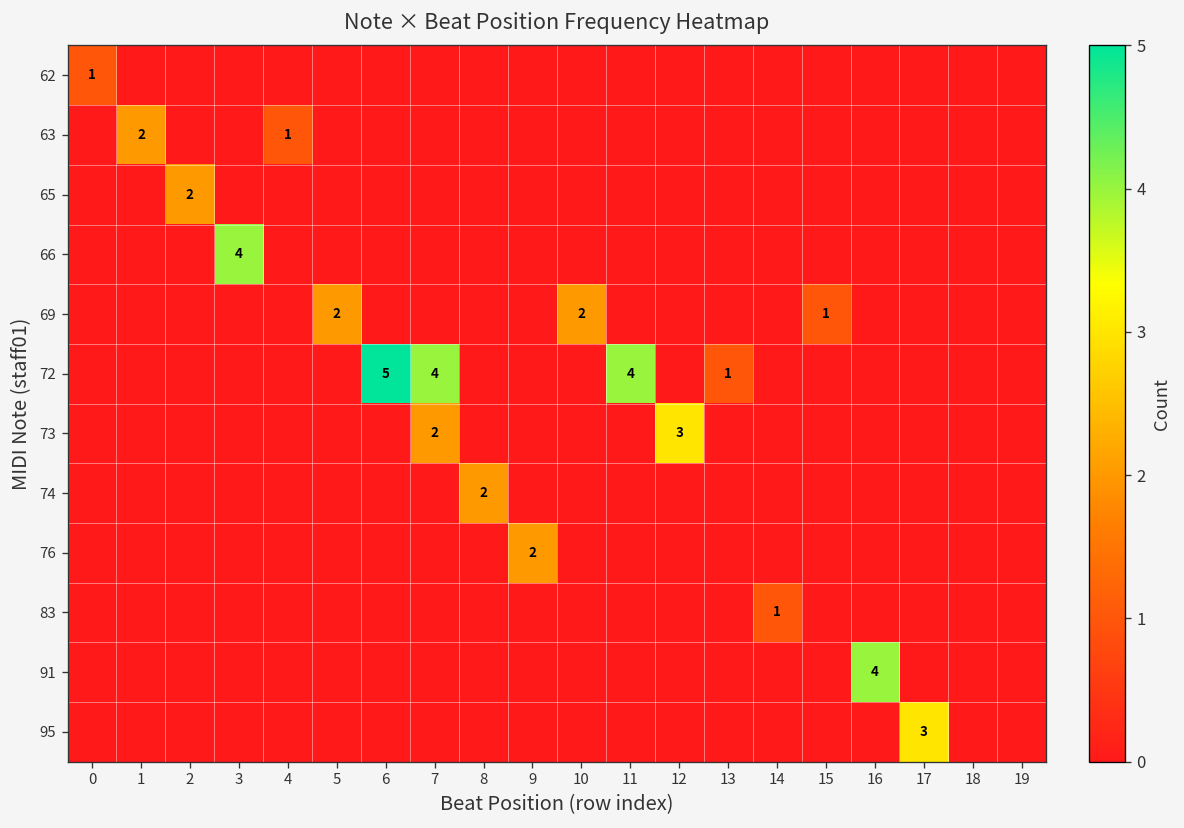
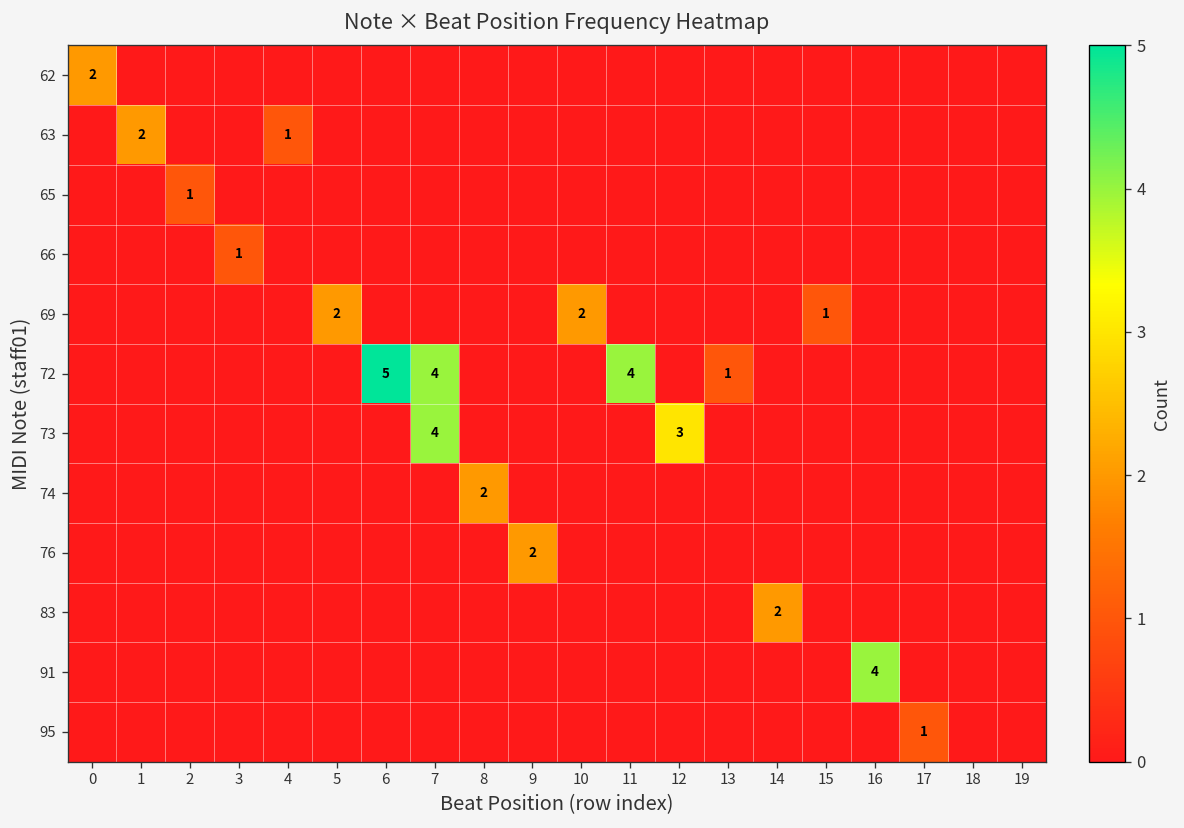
62, 0: 1 -> 2
65, 2: 2 -> 1
66, 3: 4 -> 1
73, 7: 2 -> 4
83, 14: 1 -> 2
95, 17: 3 -> 1
